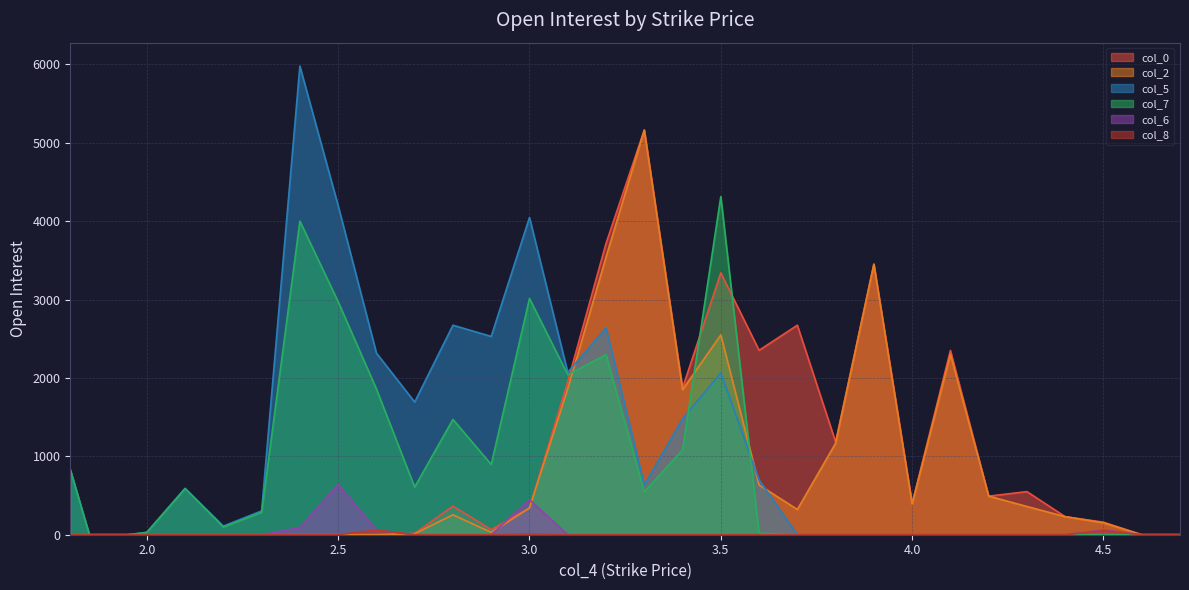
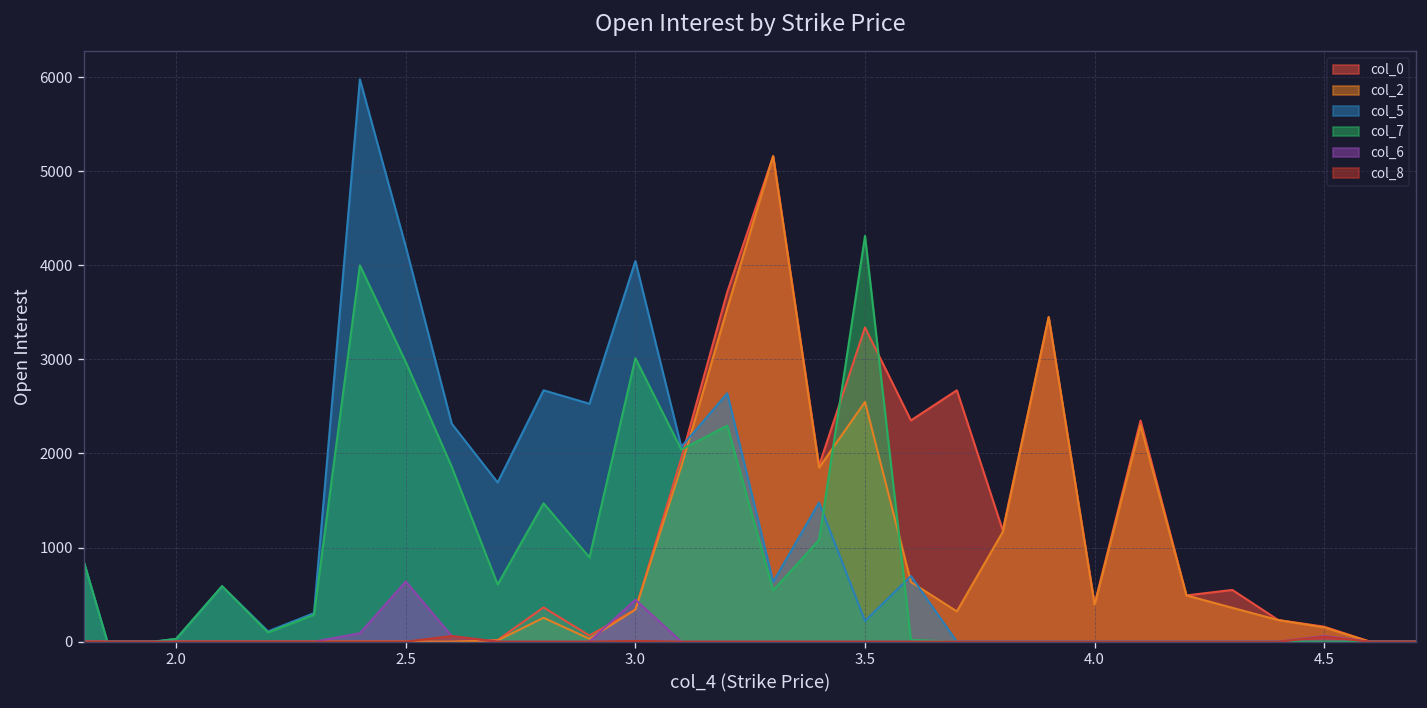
col_5, 3.5: 2100 -> 200
